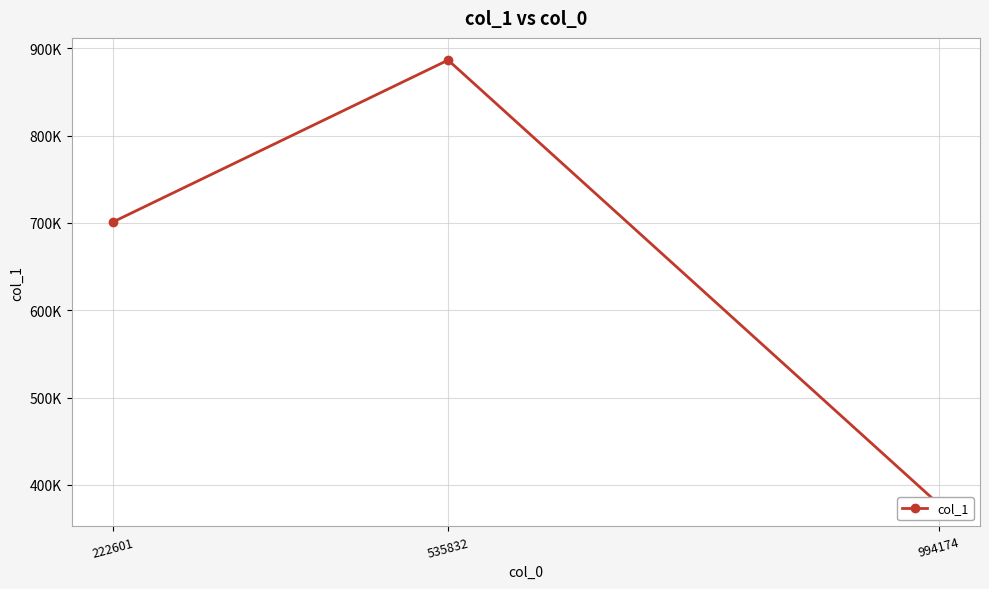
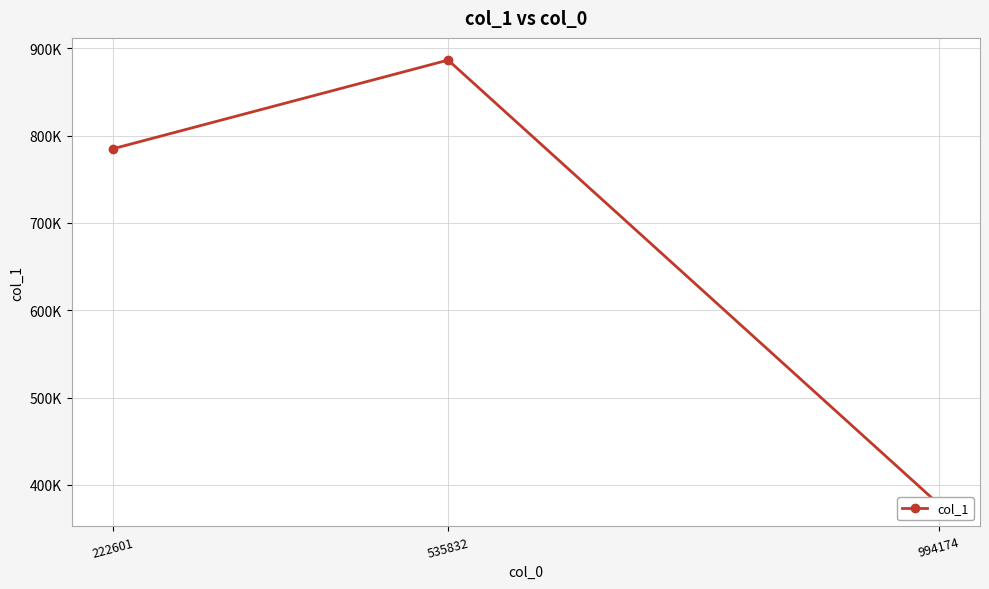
222601: 700000 -> 780000
